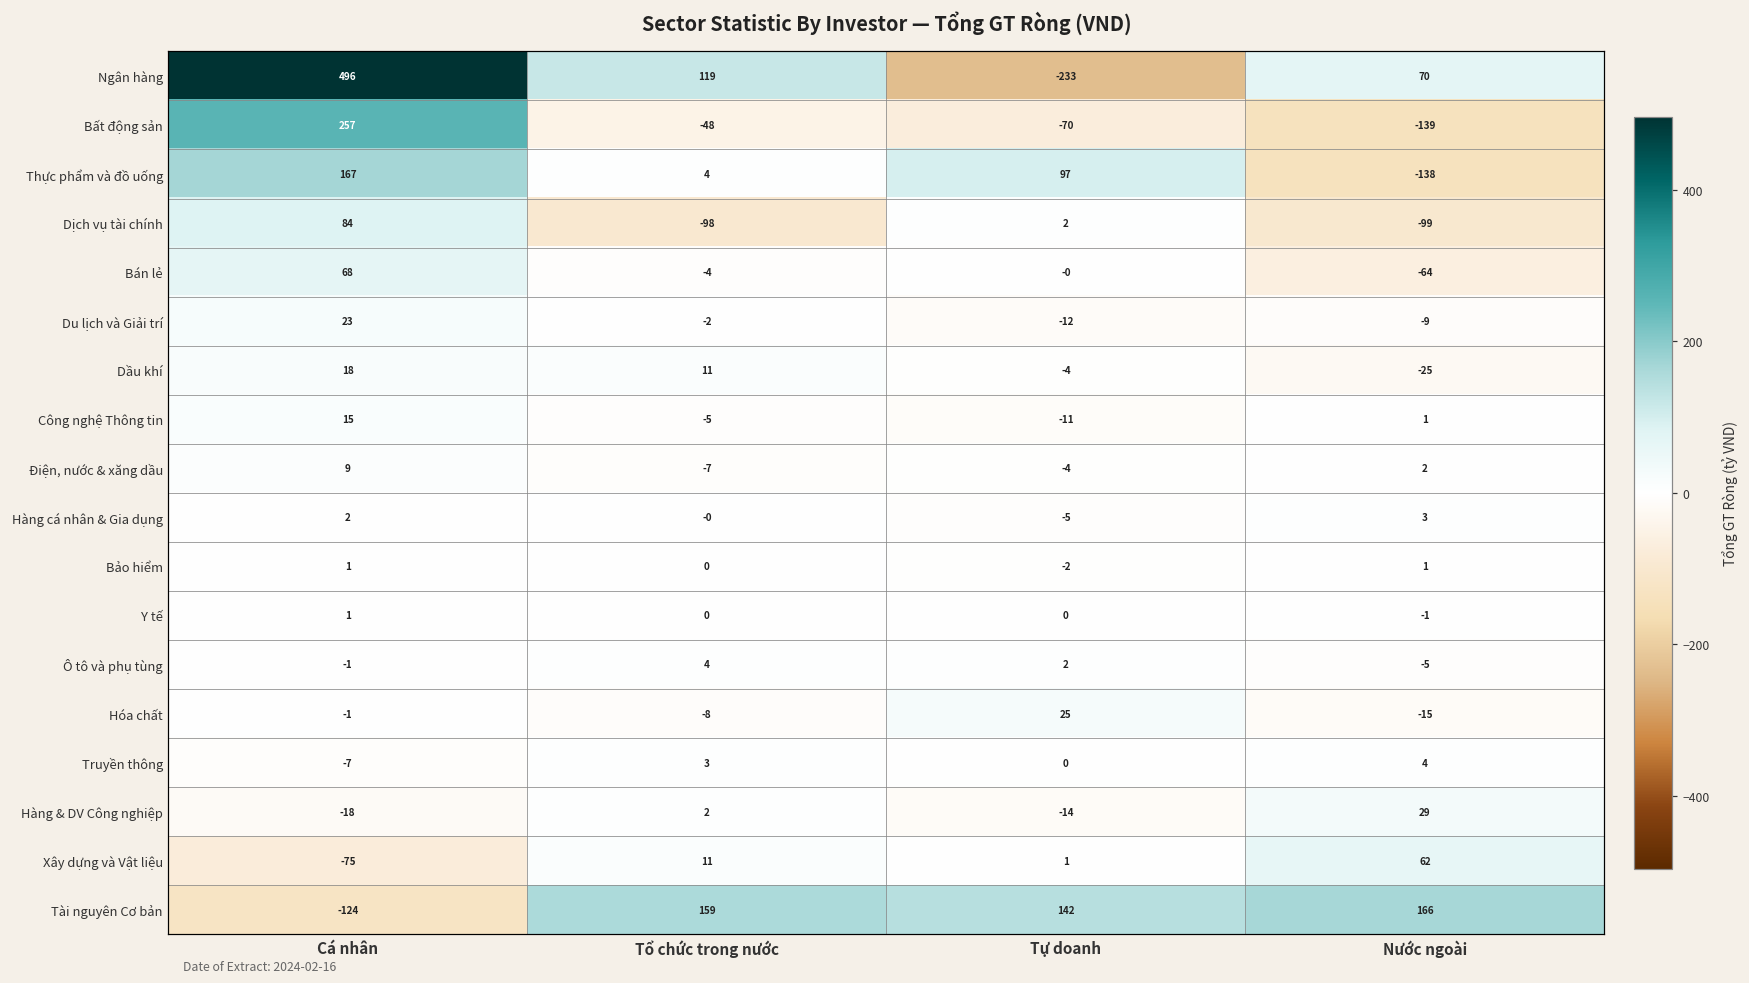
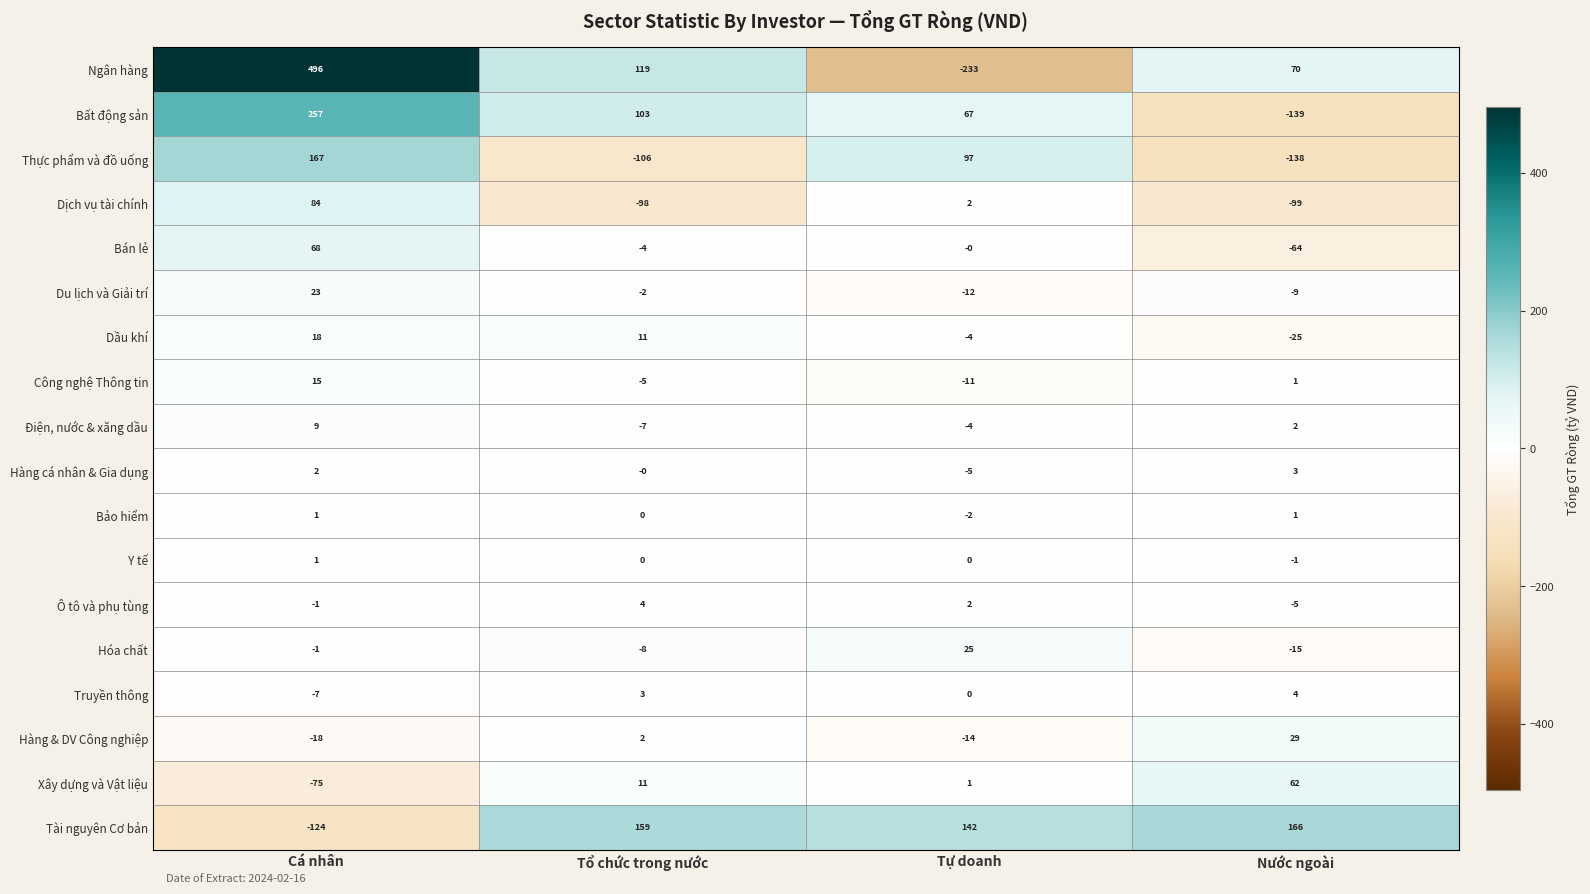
Bất động sản, Tổ chức trong nước: -48 -> 103
Bất động sản, Tự doanh: -70 -> 67
Thực phẩm và đồ uống, Tổ chức trong nước: 4 -> -106
